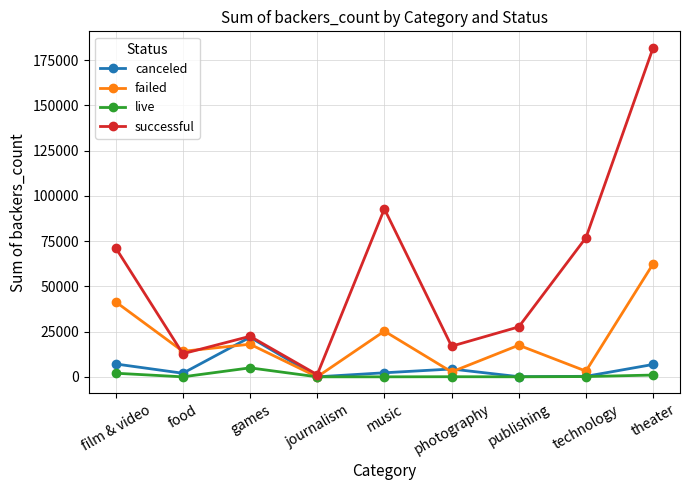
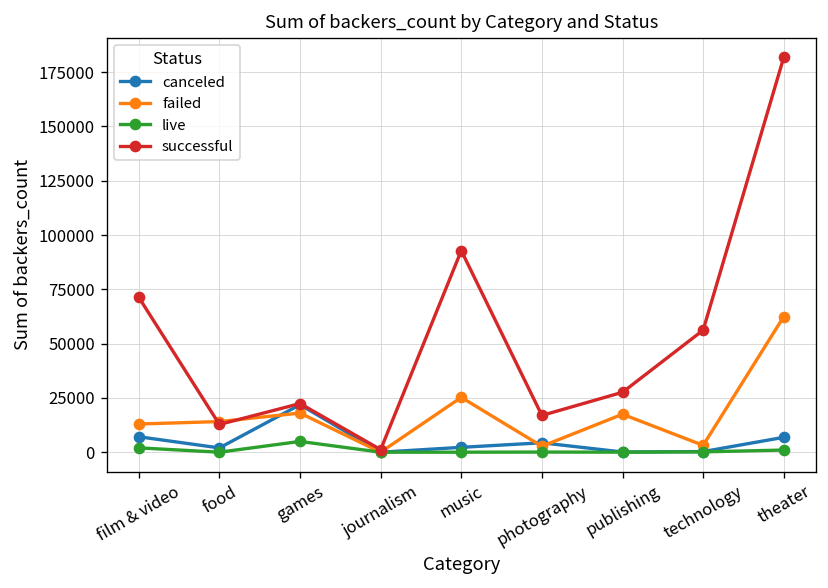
failed, film & video: 41000 -> 13000
successful, technology: 77000 -> 56000
